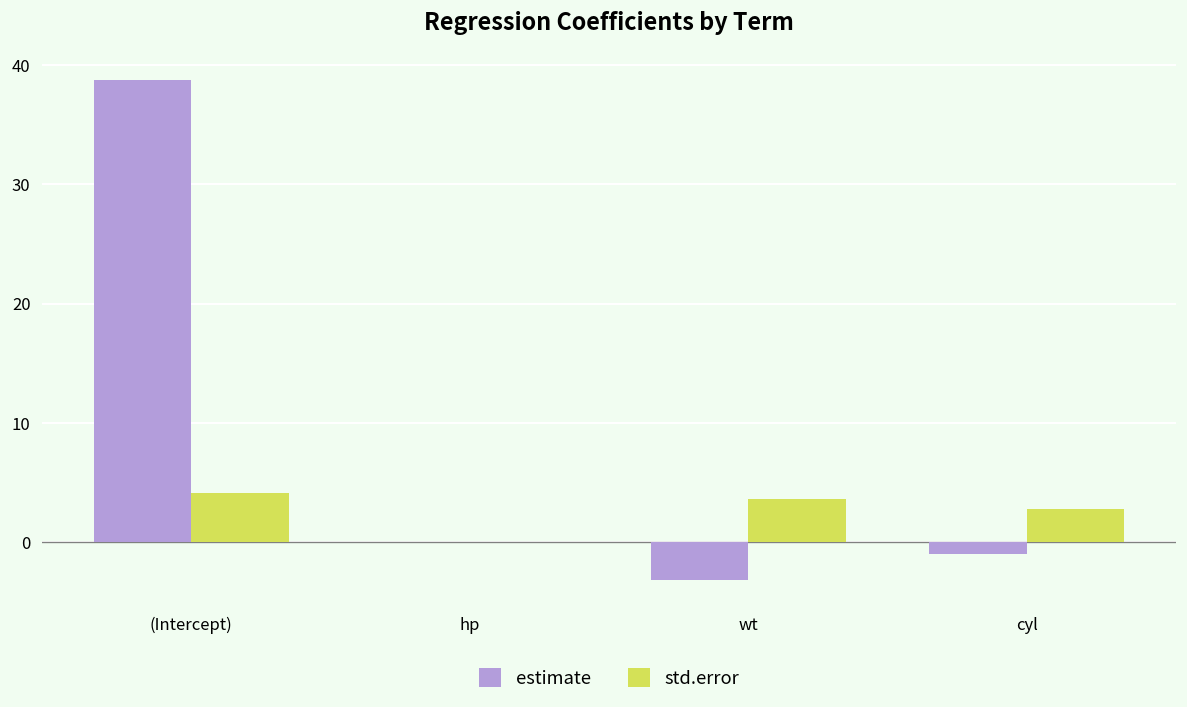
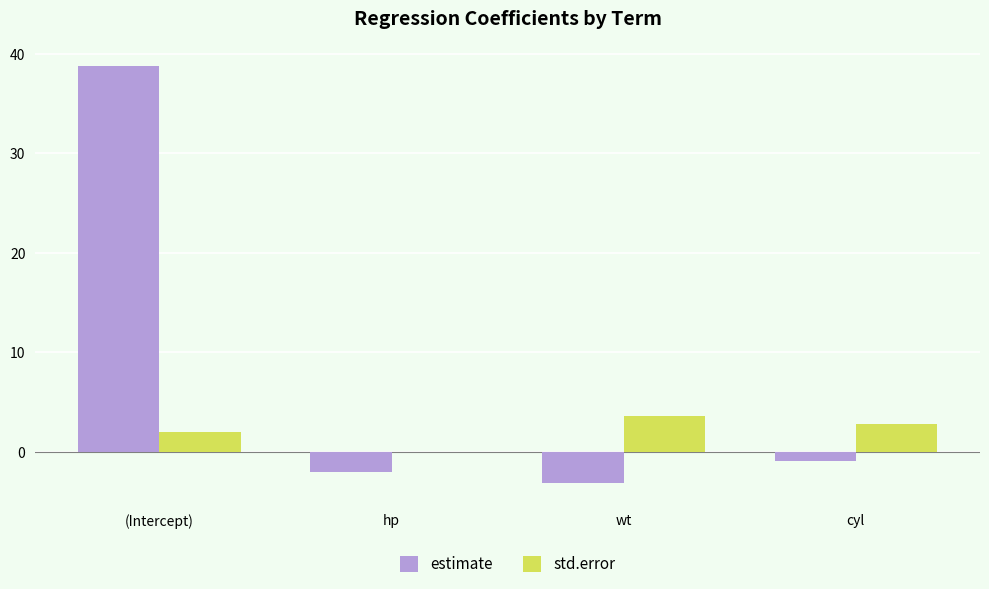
std.error, (Intercept): 4 -> 2
estimate, hp: 0 -> -2
